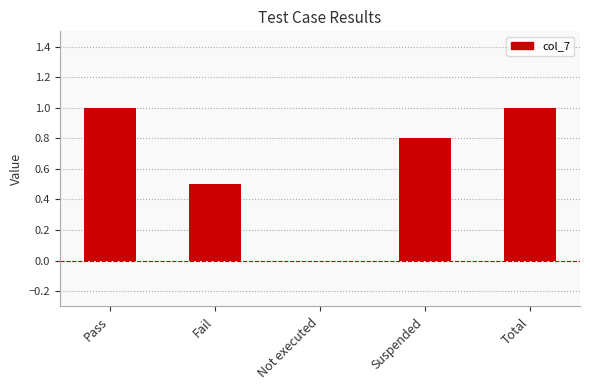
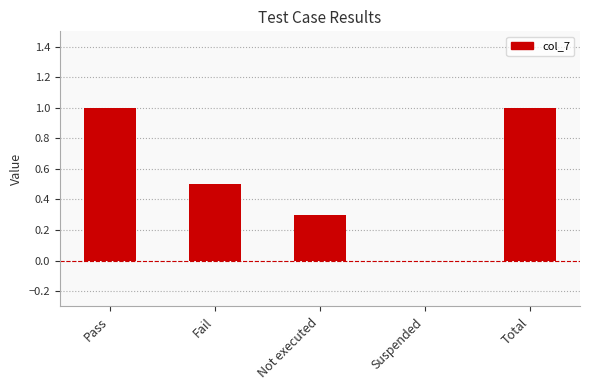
Not executed: 0.0 -> 0.3
Suspended: 0.8 -> 0.0
